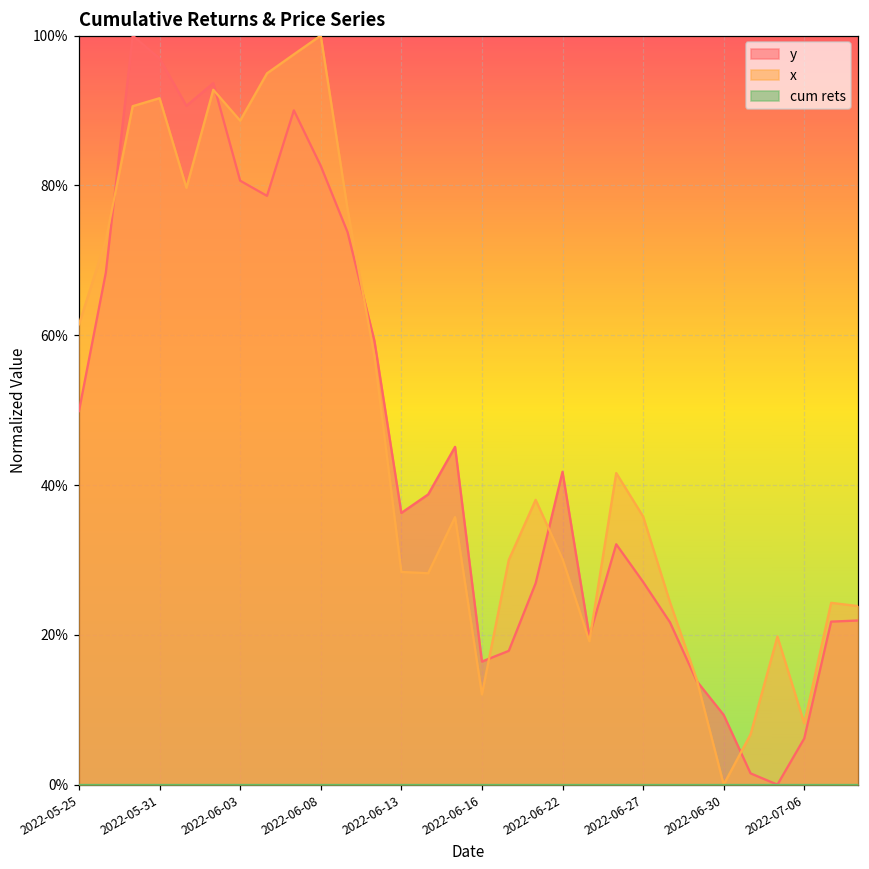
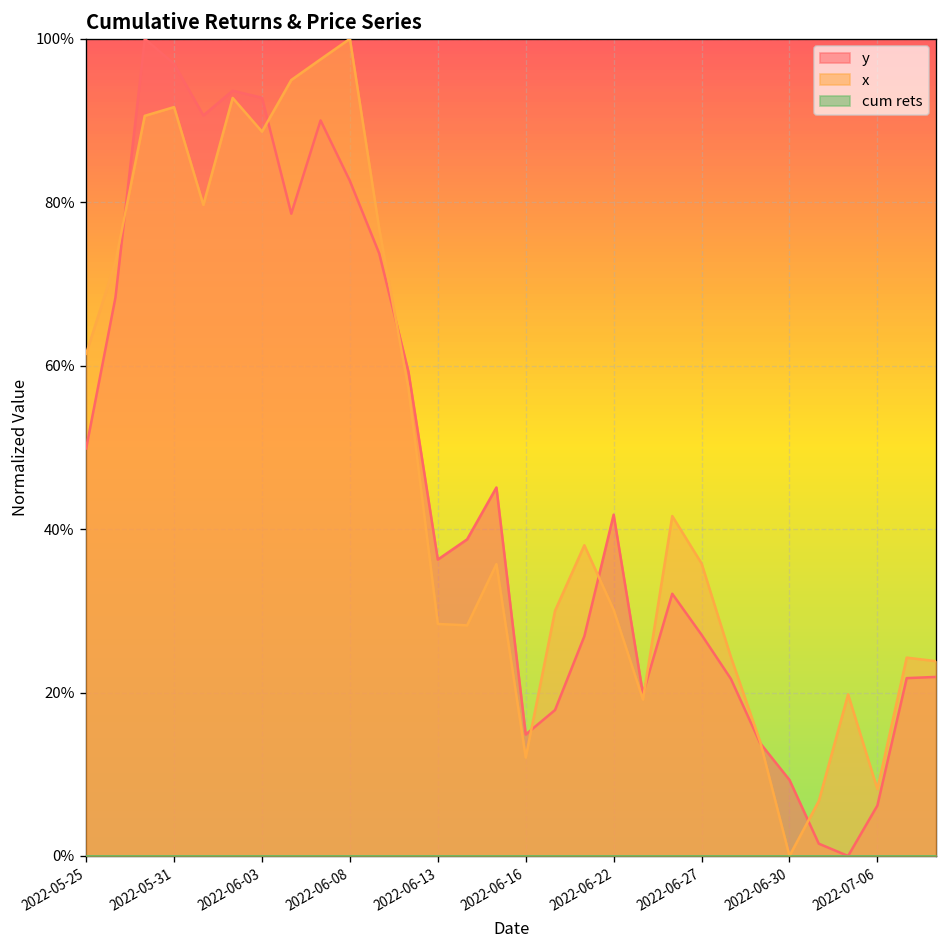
y, 2022-06-03: 81% -> 93%
y, 2022-06-16: 16% -> 15%
